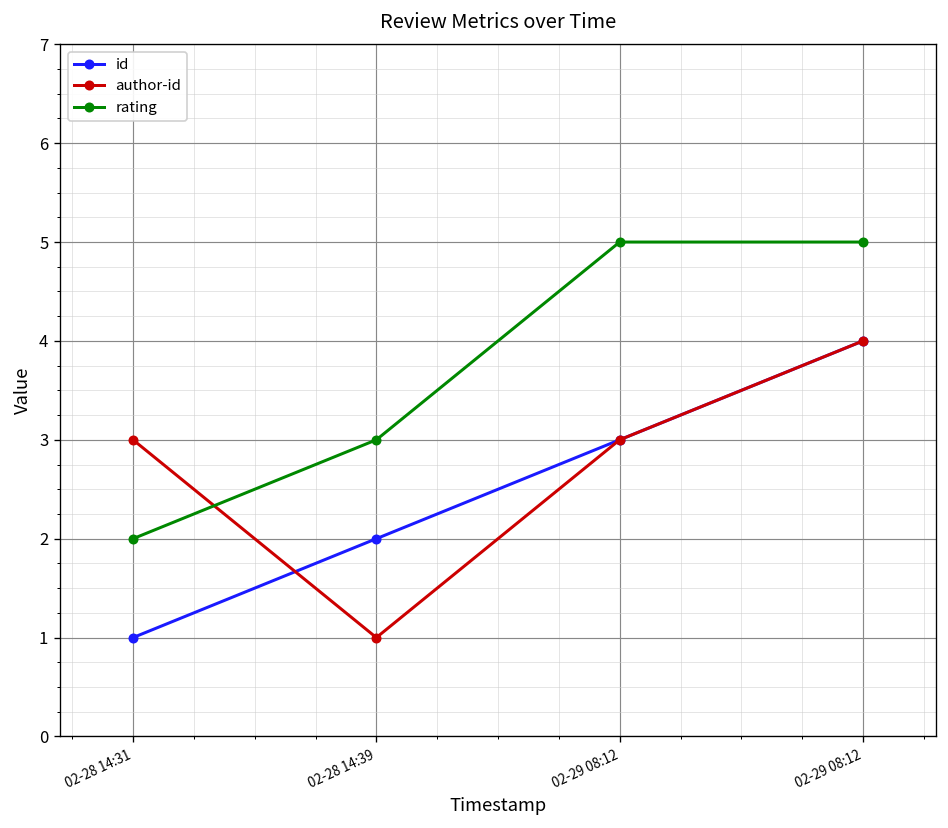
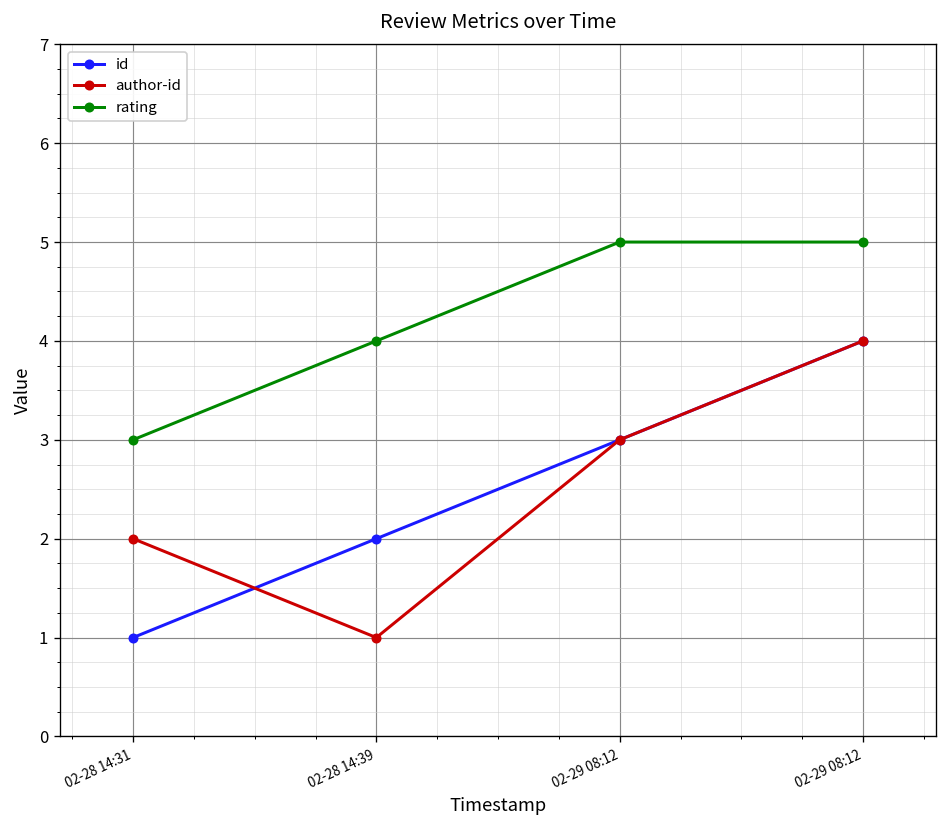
author-id, 02-28 14:31: 3 -> 2
rating, 02-28 14:31: 2 -> 3
rating, 02-28 14:39: 3 -> 4
